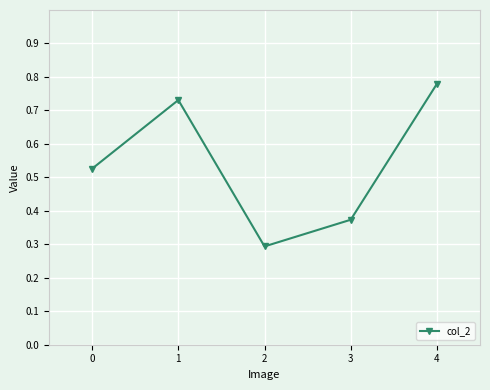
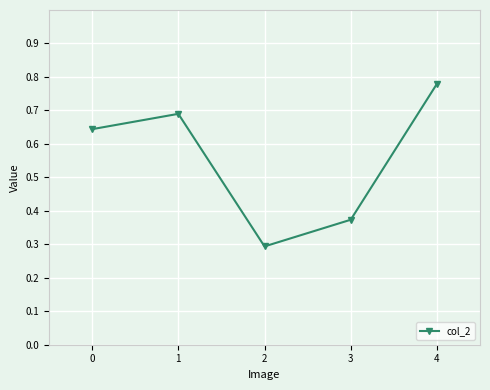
0: 0.53 -> 0.64
1: 0.73 -> 0.69
